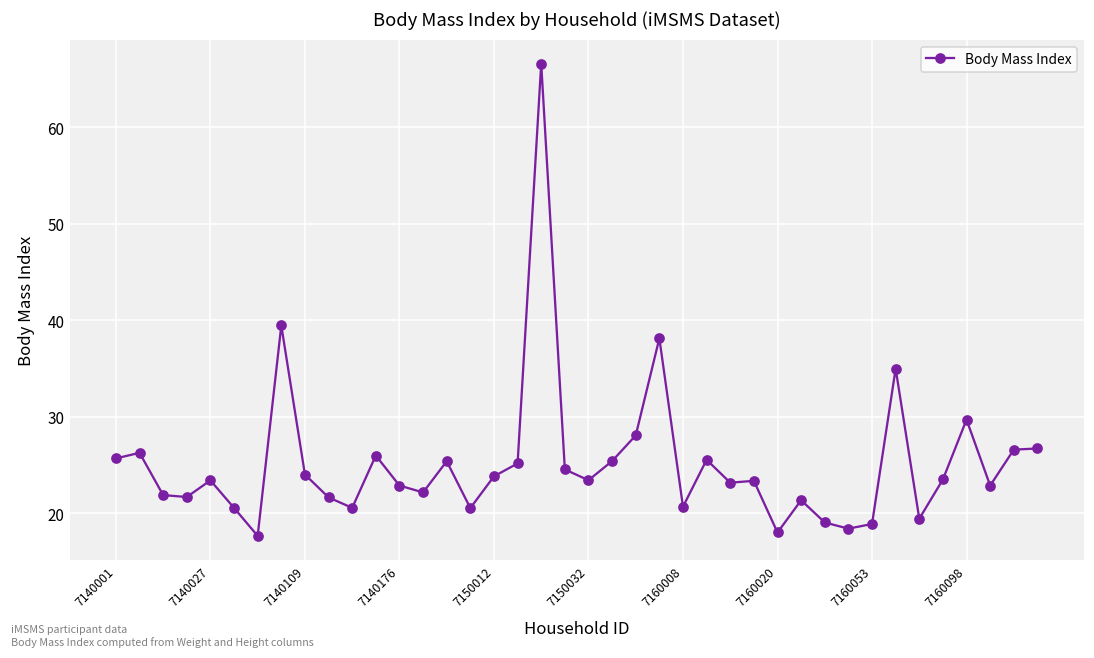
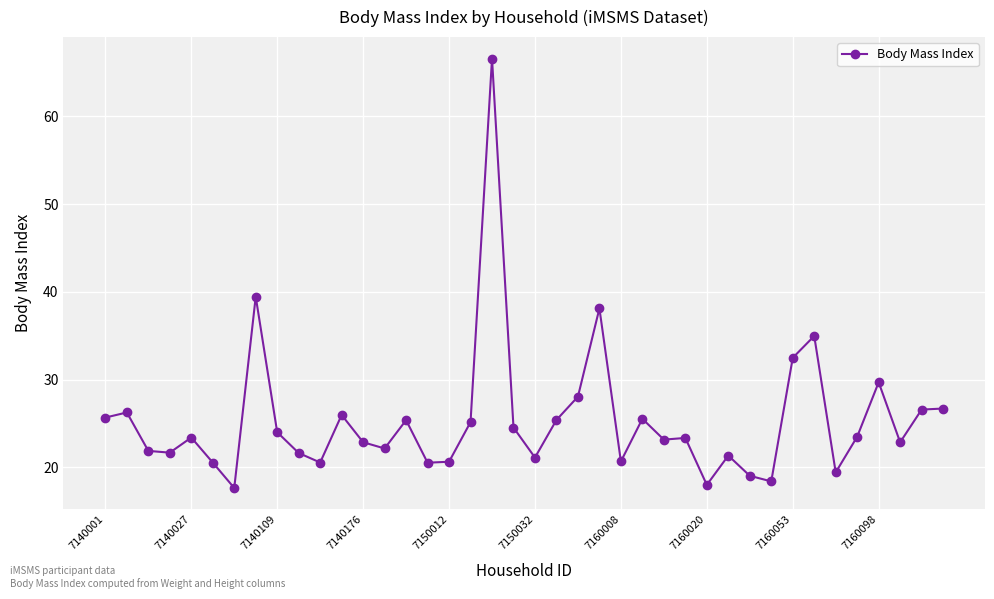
7150012: 24 -> 21
7150032: 23 -> 21
7160053: 19 -> 32
